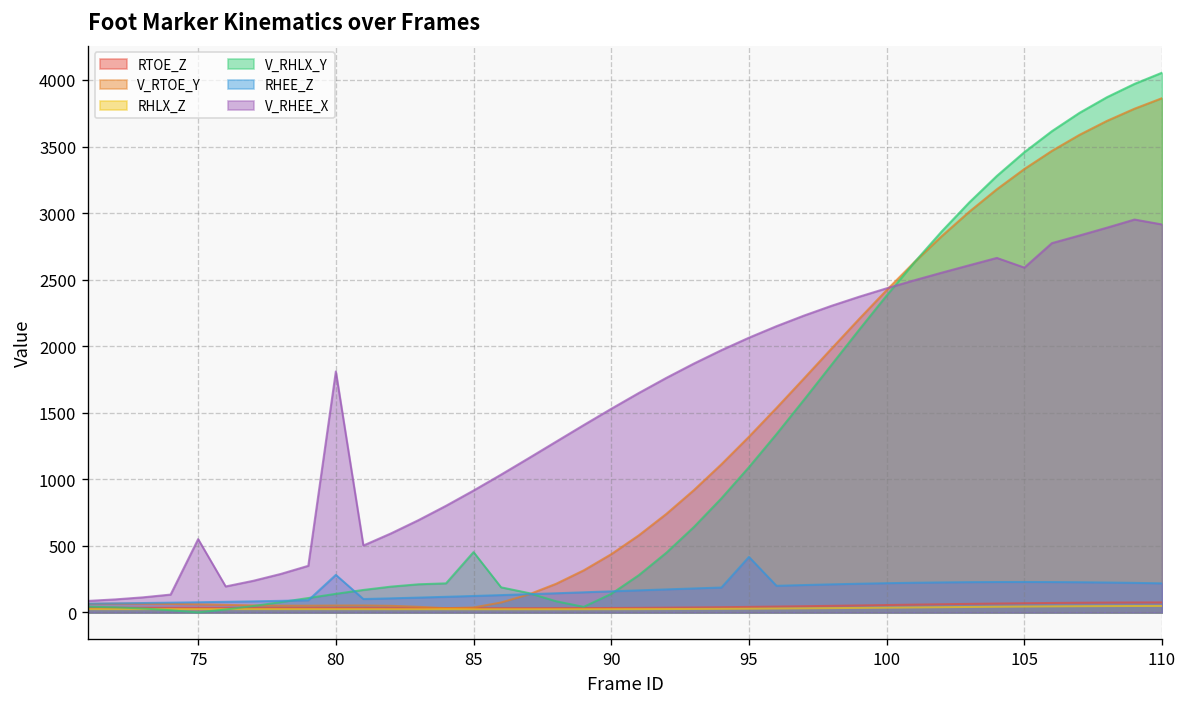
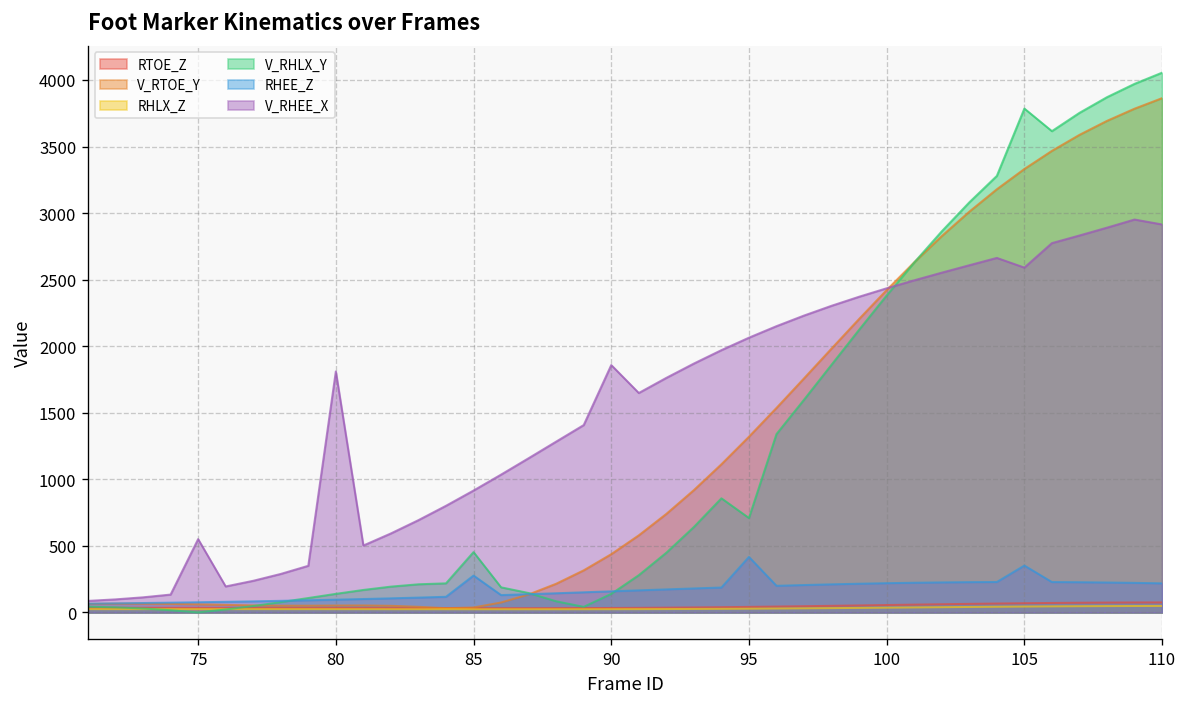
RHEE_Z, 80: 280 -> 100
RHEE_Z, 85: 120 -> 280
V_RHEE_X, 90: 1530 -> 1860
V_RHLX_Y, 95: 1090 -> 710
V_RHLX_Y, 105: 3460 -> 3790
RHEE_Z, 105: 230 -> 350
